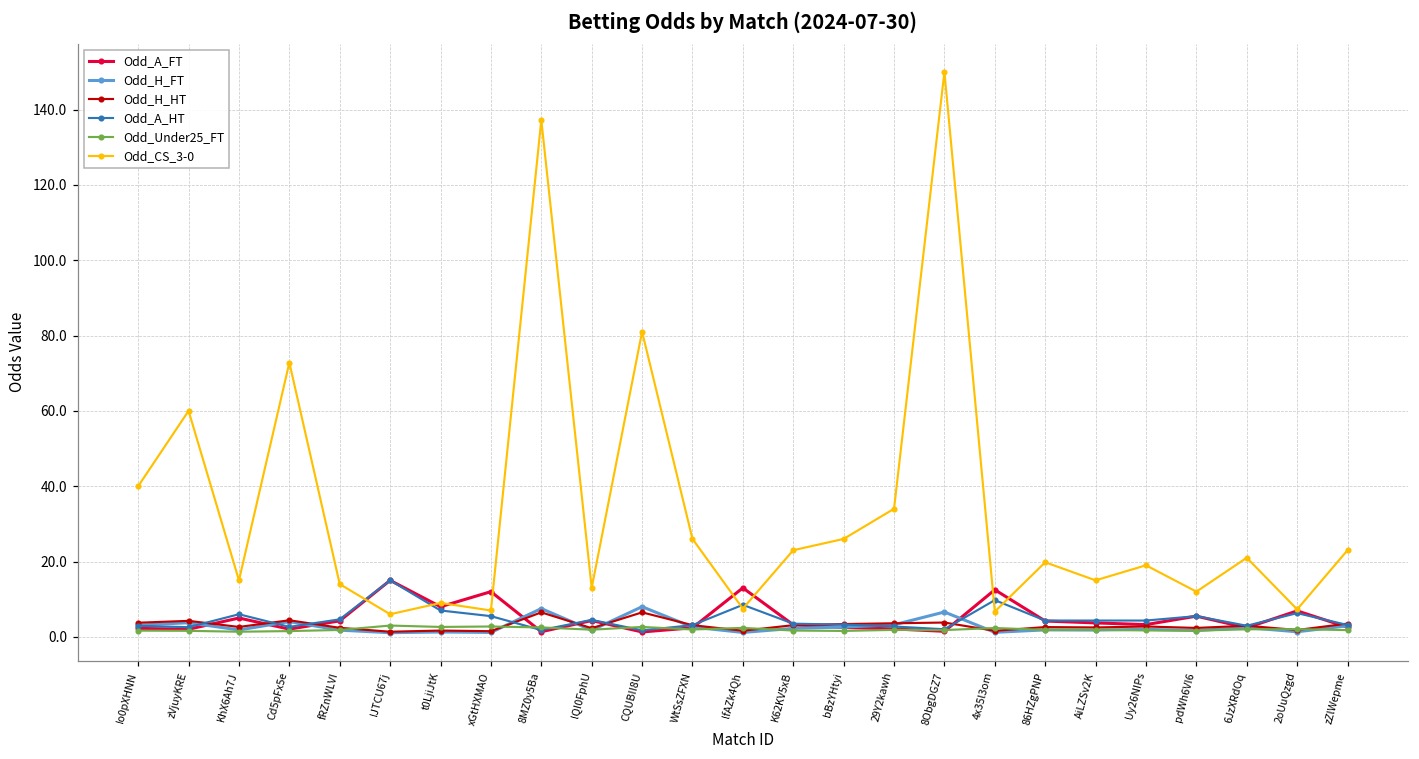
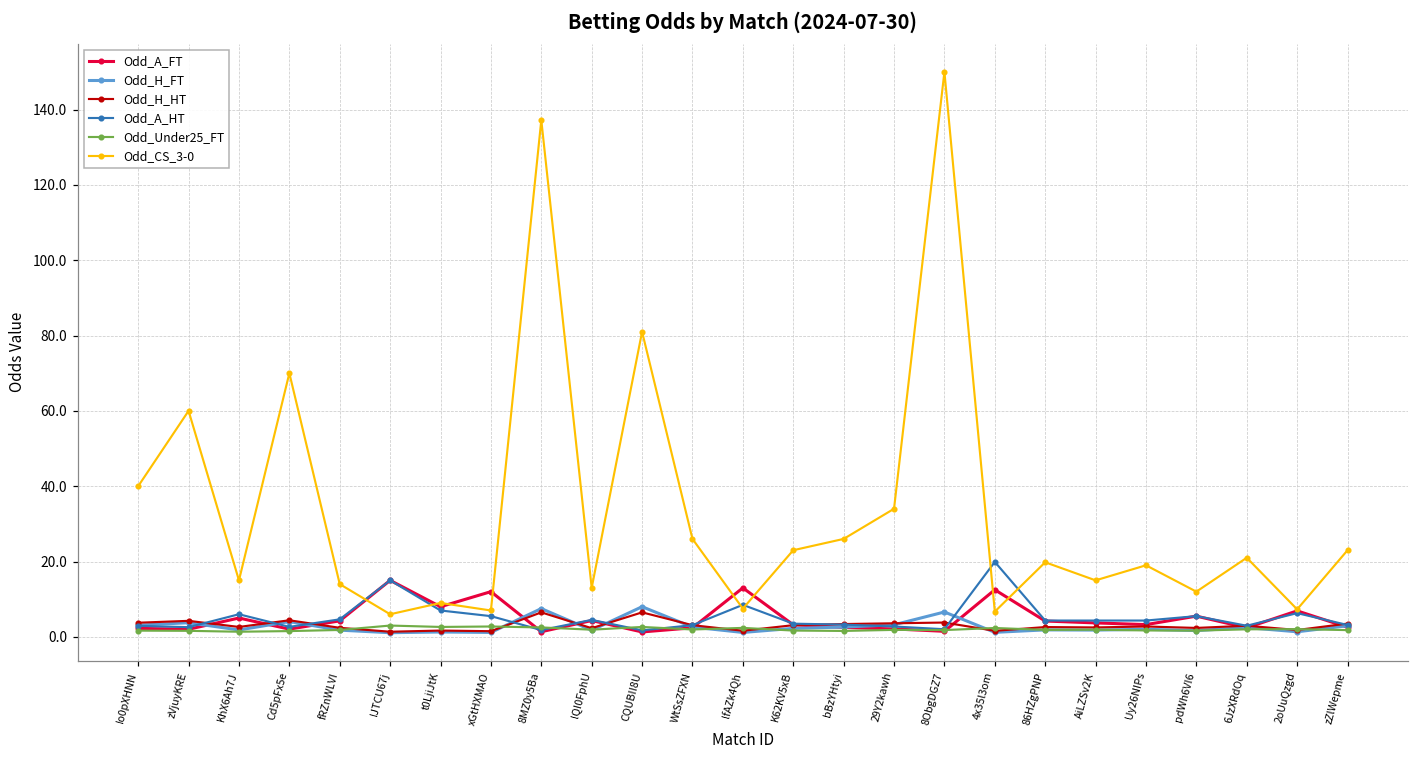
Odd_CS_3-0, Cd5pFx5e: 73 -> 70
Odd_A_HT, 4x35l3om: 10 -> 20
